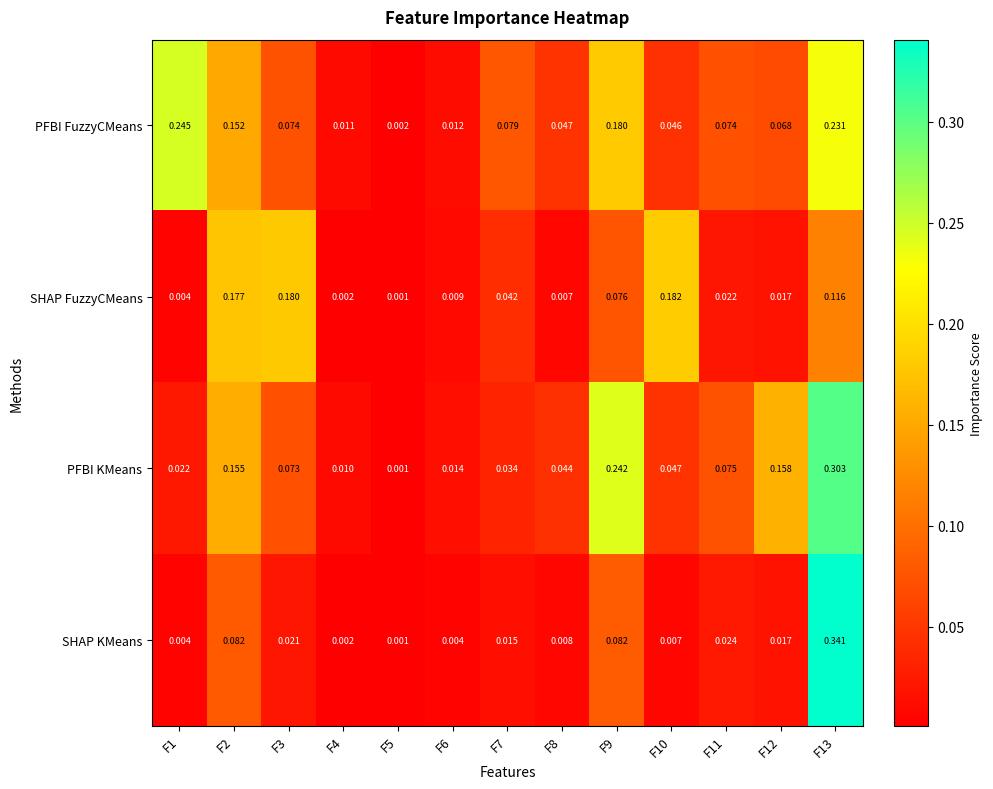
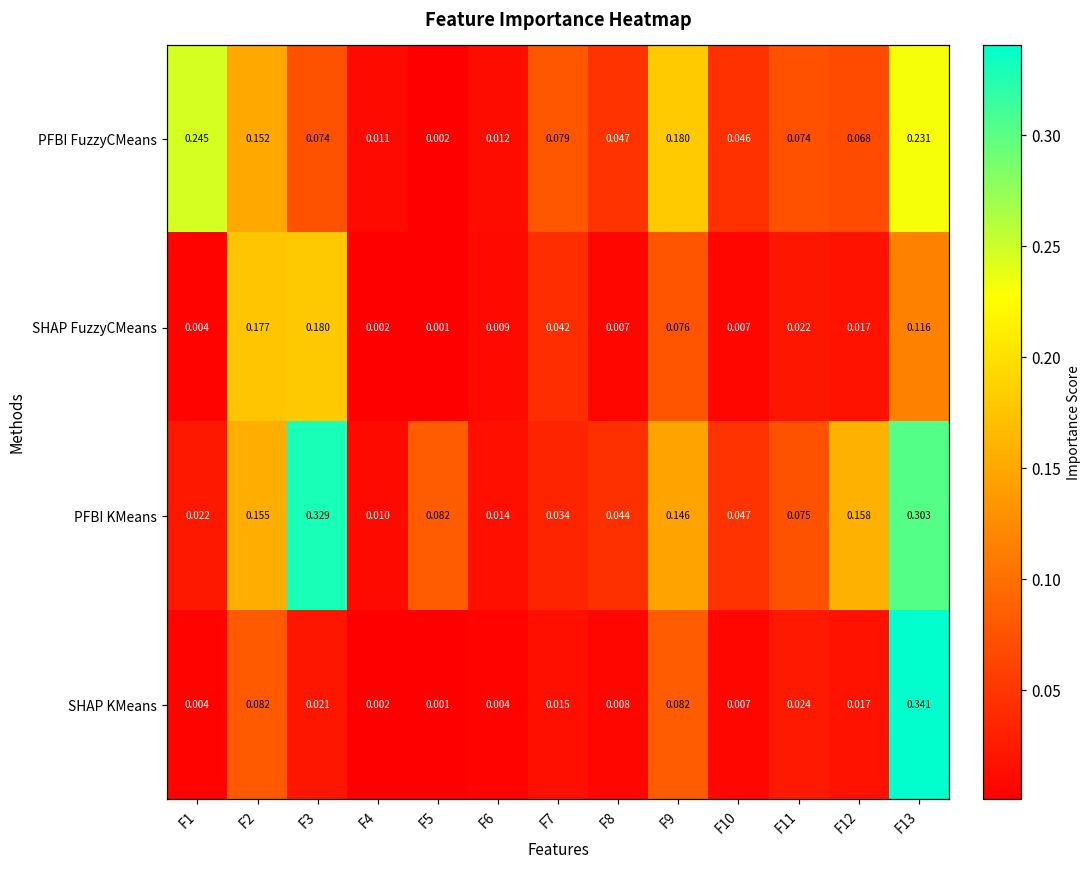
SHAP FuzzyCMeans, F10: 0.182 -> 0.007
PFBI KMeans, F3: 0.073 -> 0.329
PFBI KMeans, F5: 0.001 -> 0.082
PFBI KMeans, F9: 0.242 -> 0.146
